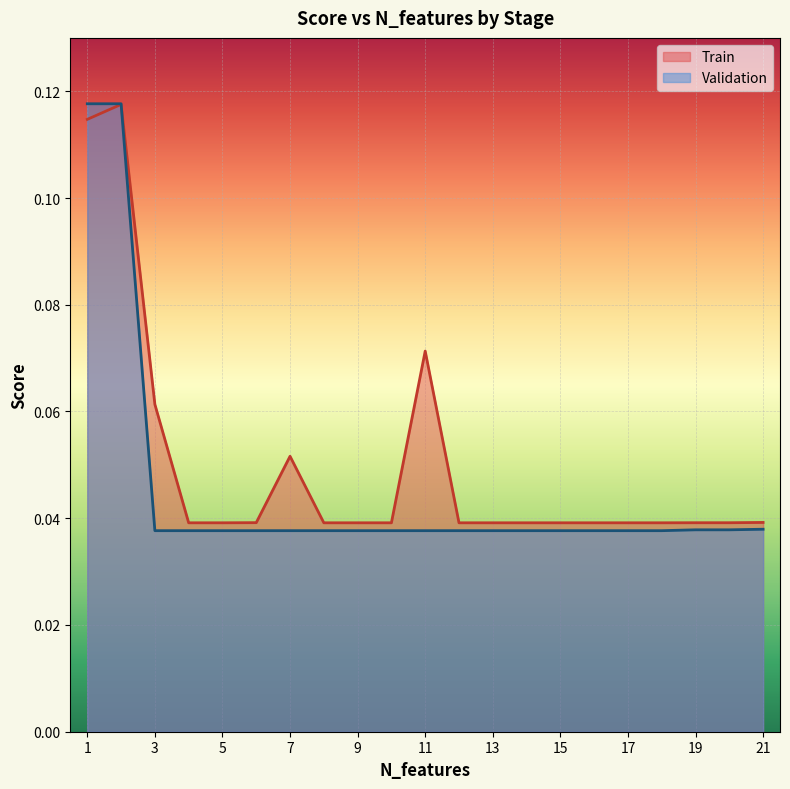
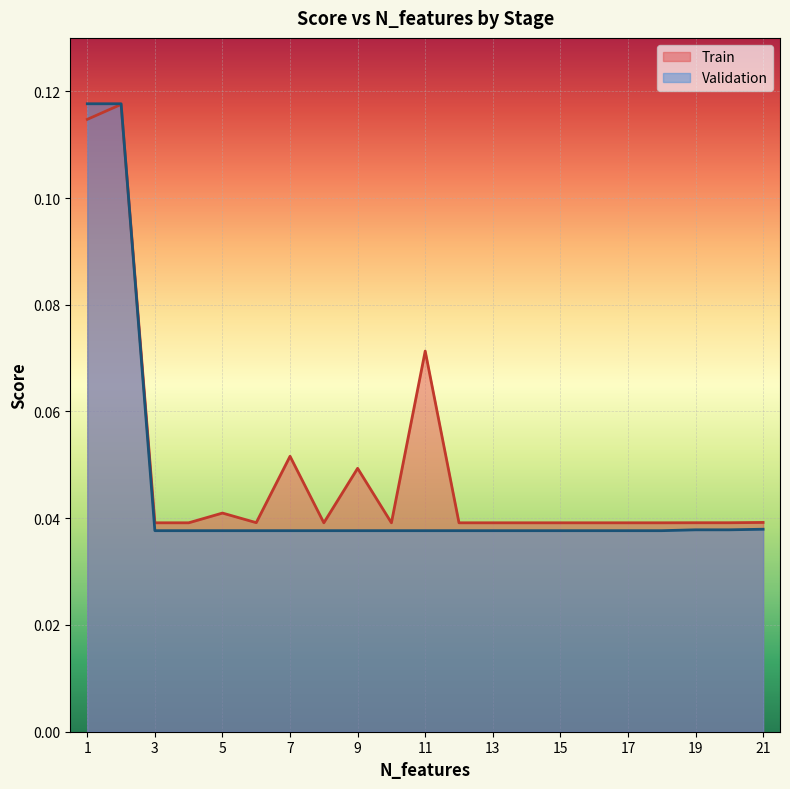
Train, 3: 0.061 -> 0.039
Train, 5: 0.039 -> 0.041
Train, 9: 0.039 -> 0.049
